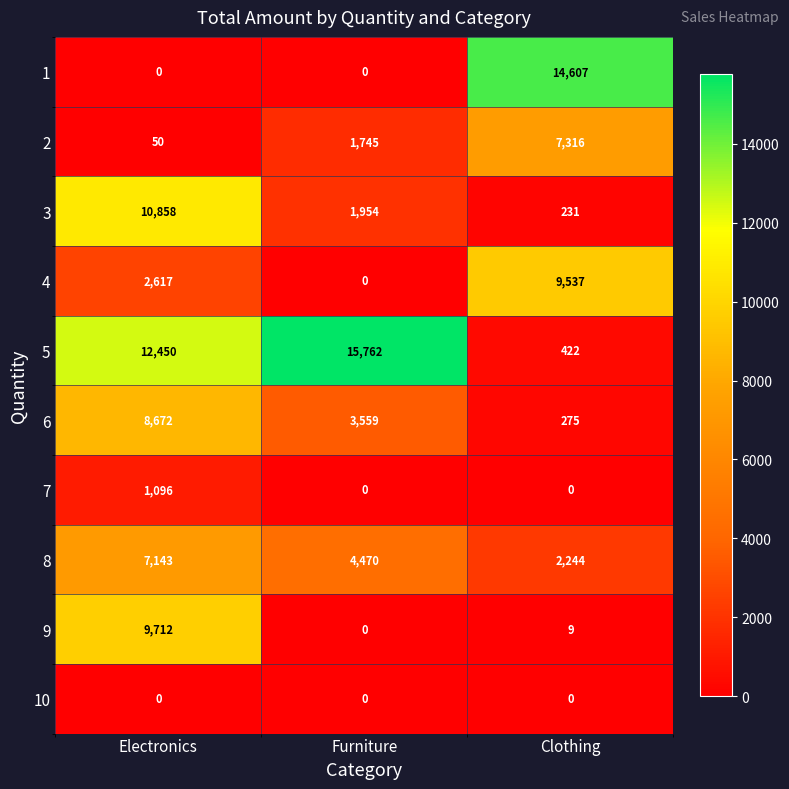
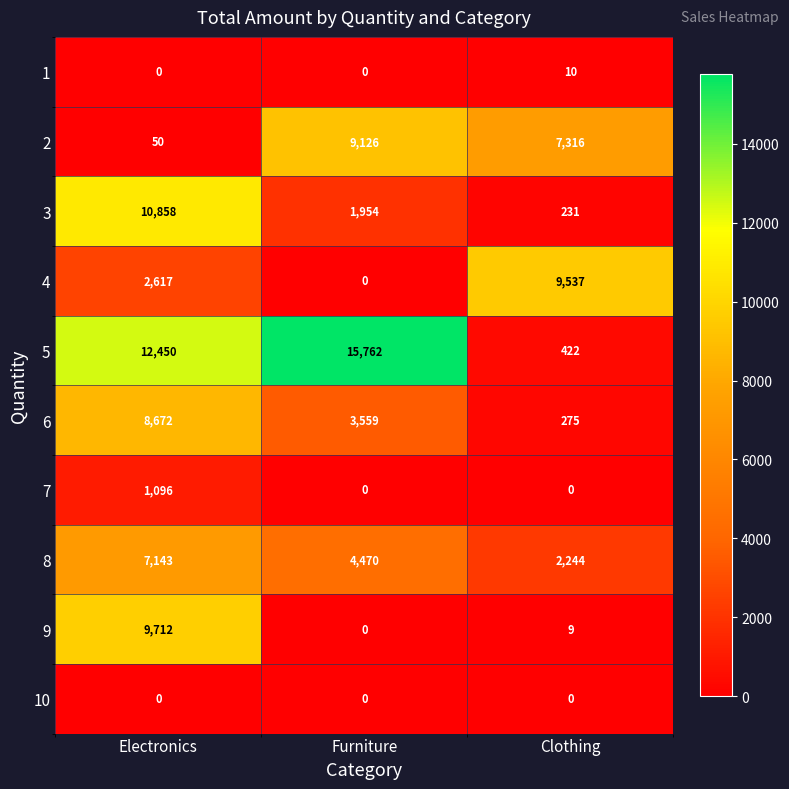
1, Clothing: 14,607 -> 10
2, Furniture: 1,745 -> 9,126
